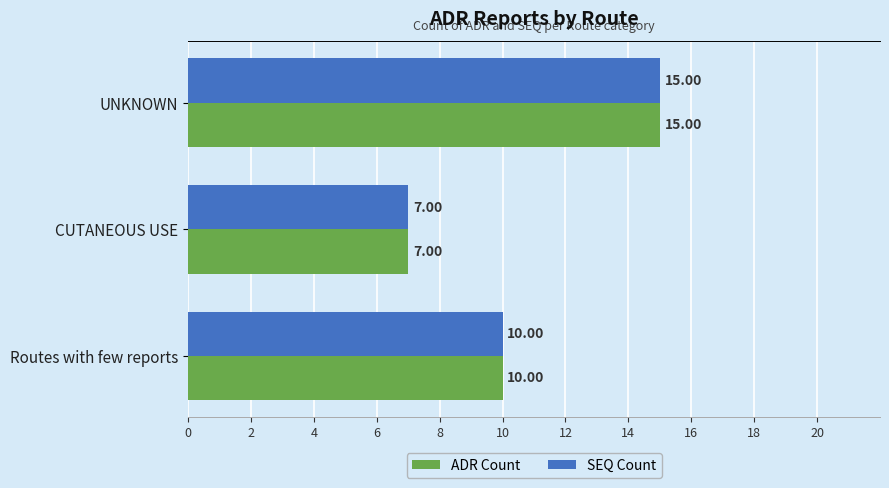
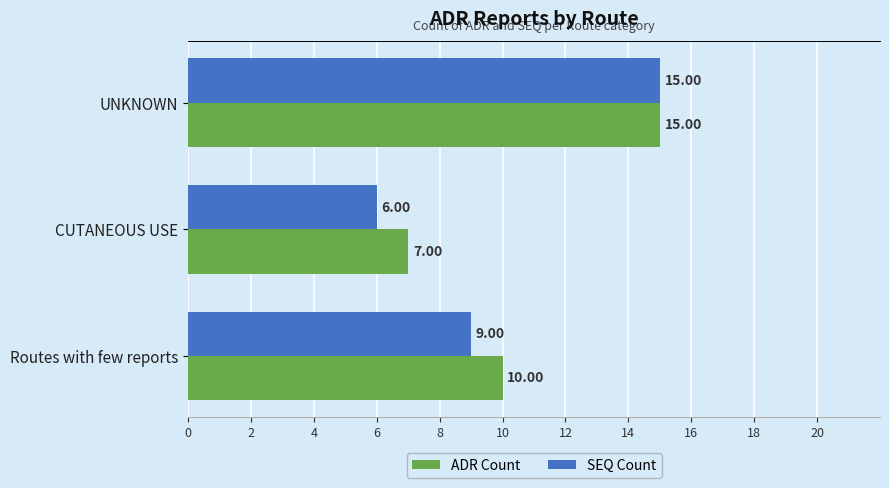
SEQ Count, CUTANEOUS USE: 7.00 -> 6.00
SEQ Count, Routes with few reports: 10.00 -> 9.00
